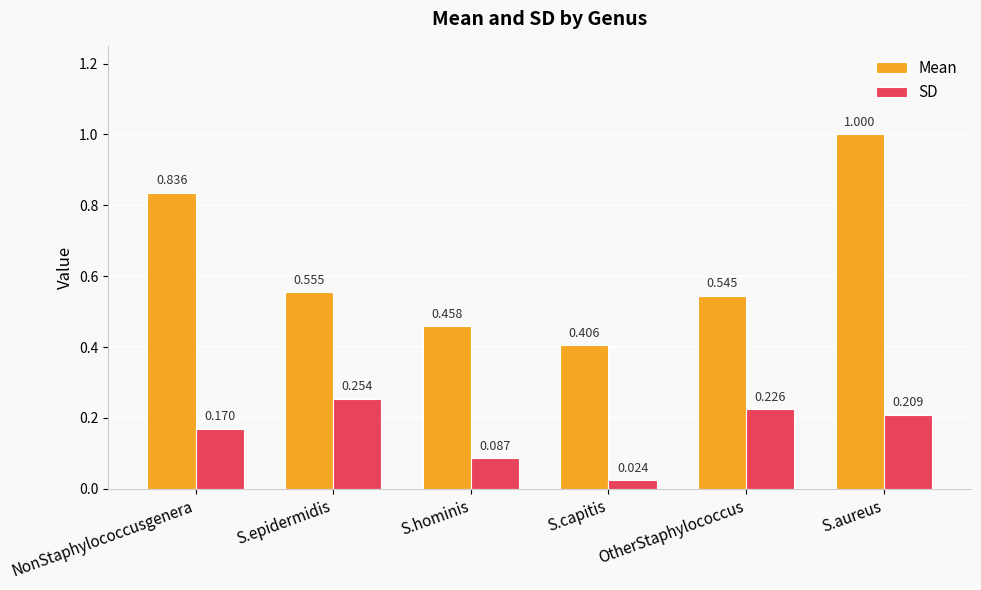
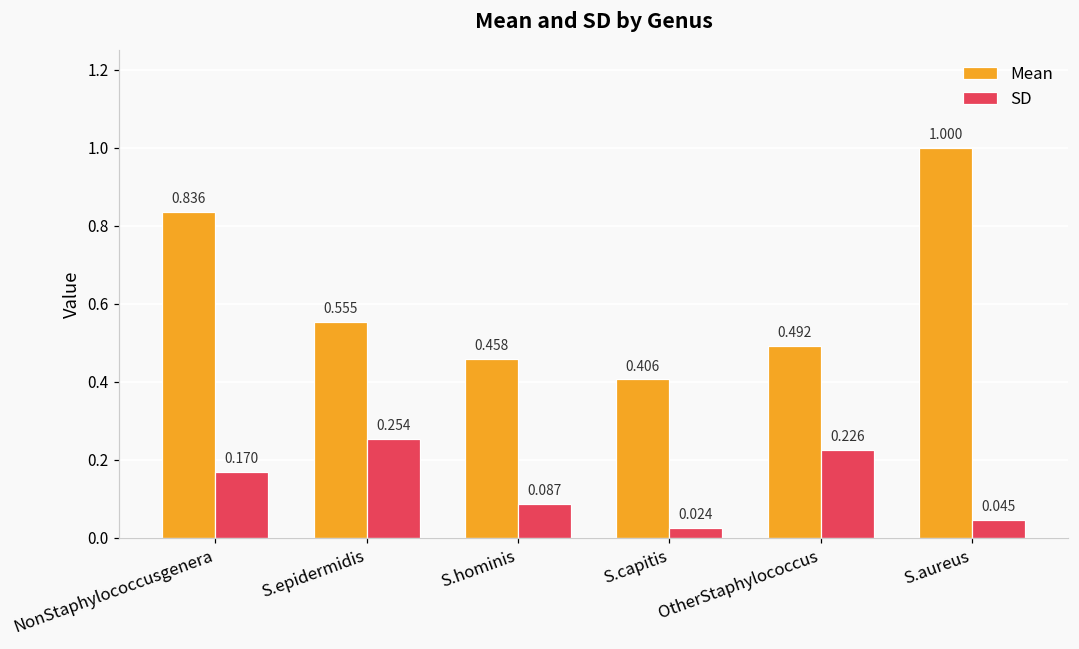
Mean, OtherStaphylococcus: 0.545 -> 0.492
SD, S.aureus: 0.209 -> 0.045
